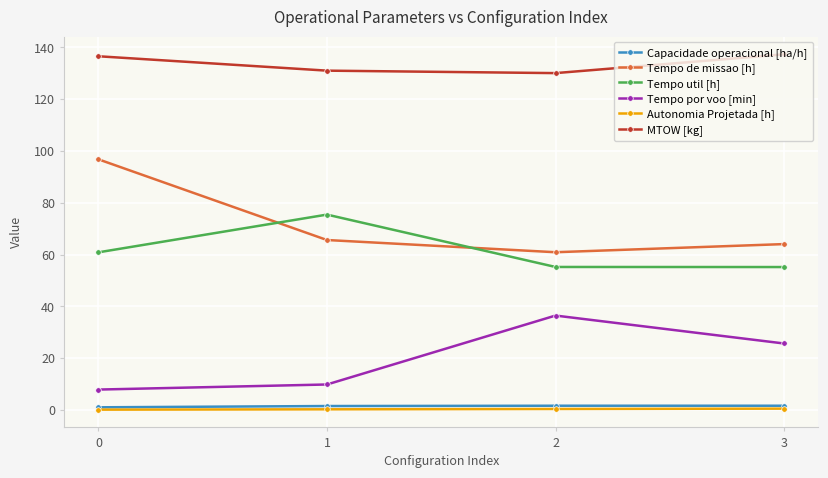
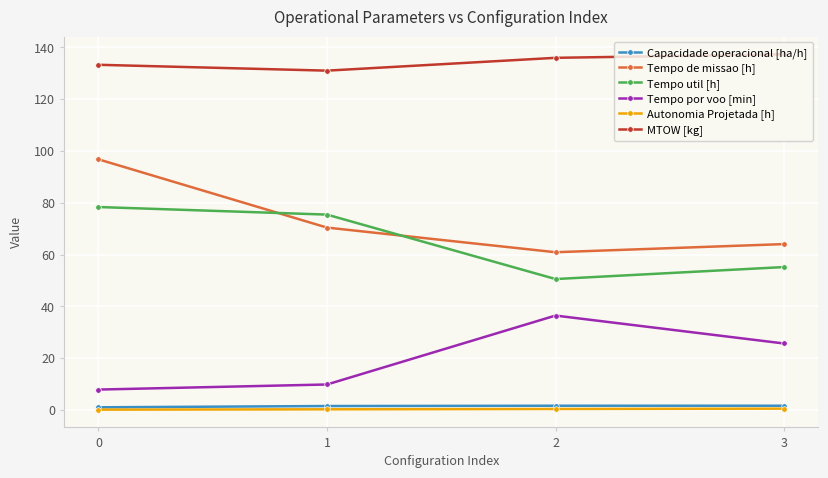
Tempo util [h], 0: 61 -> 78
MTOW [kg], 0: 137 -> 133
Tempo de missao [h], 1: 66 -> 70
Tempo util [h], 2: 55 -> 51
MTOW [kg], 2: 130 -> 136
